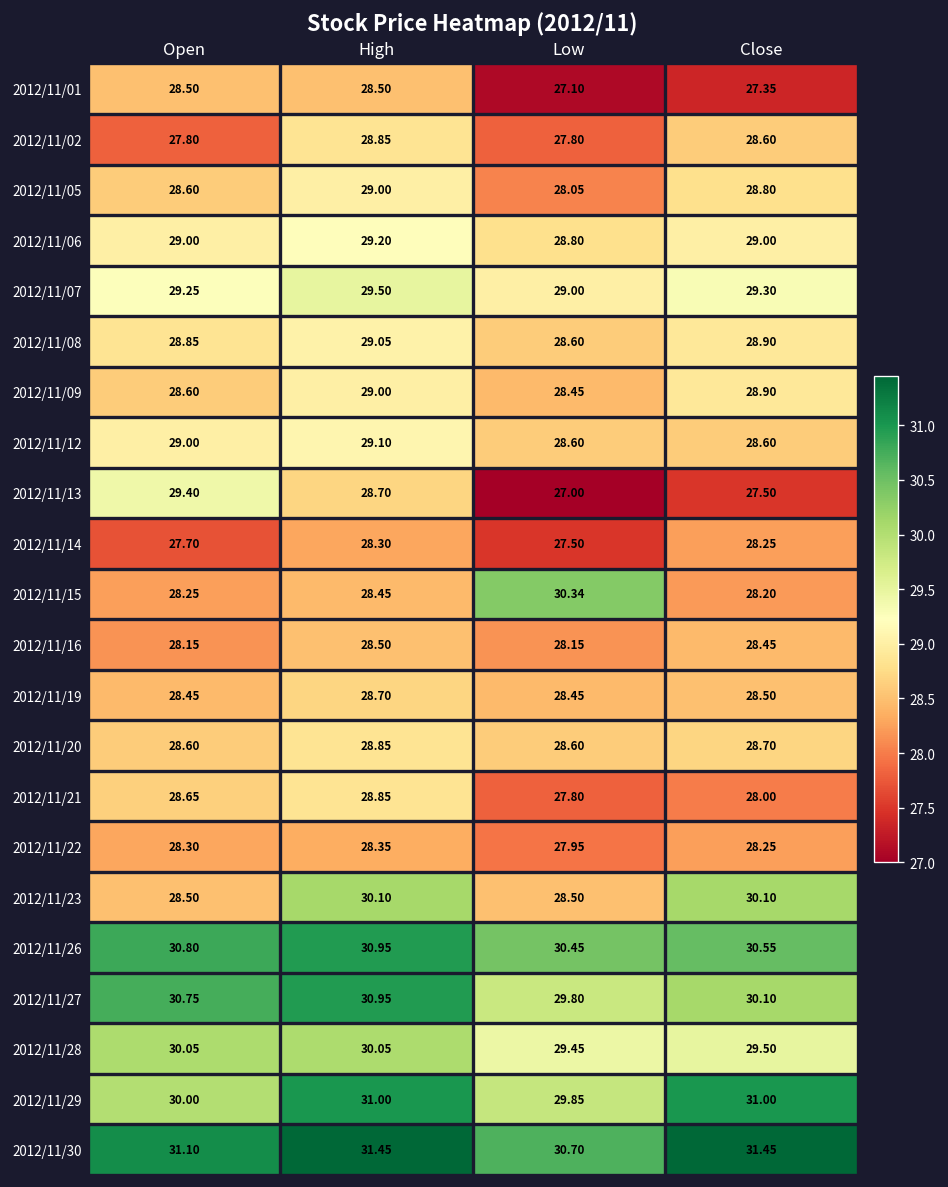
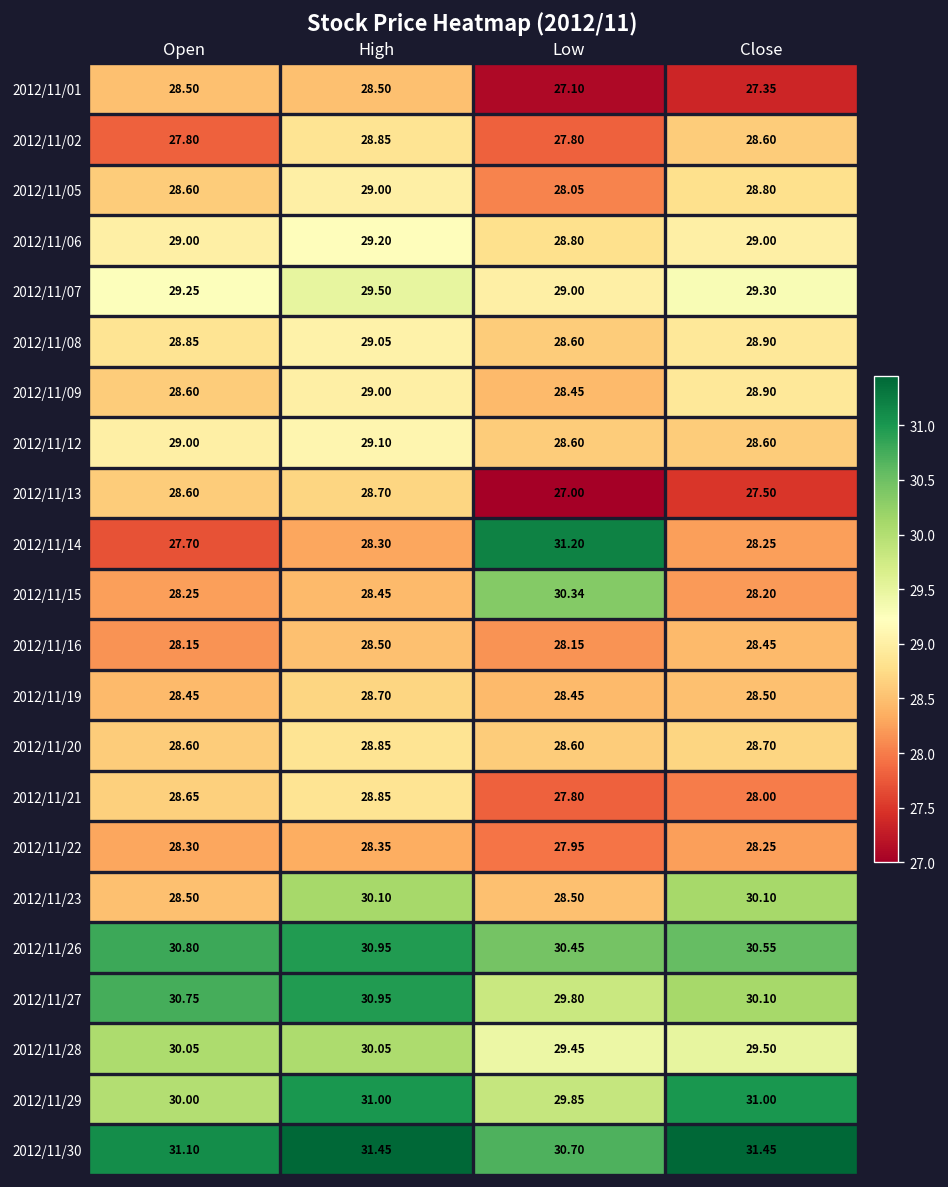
2012/11/13, Open: 29.40 -> 28.60
2012/11/14, Low: 27.50 -> 31.20
